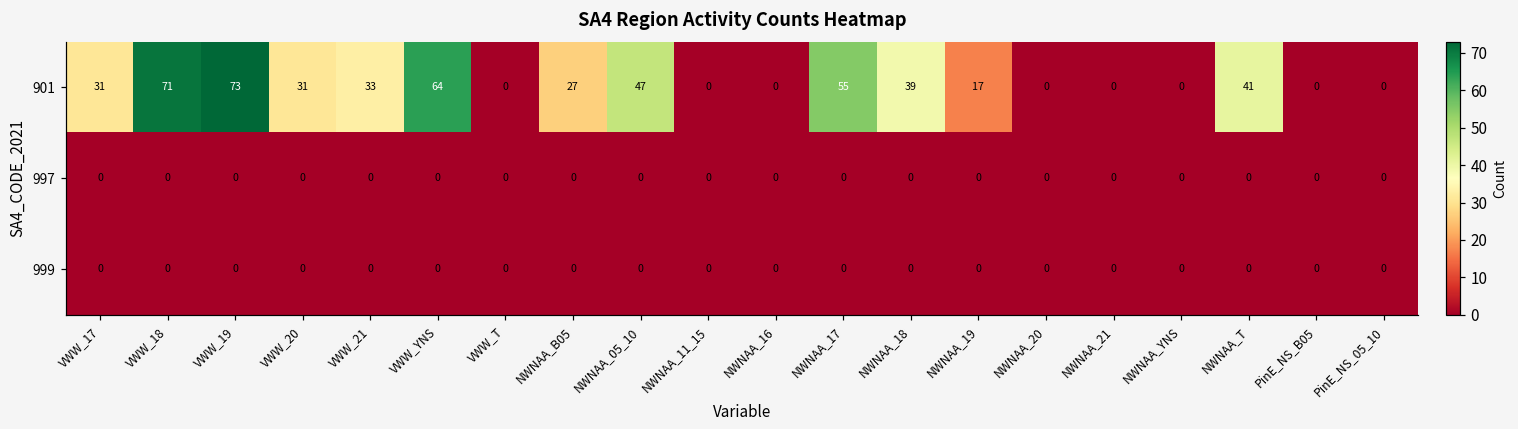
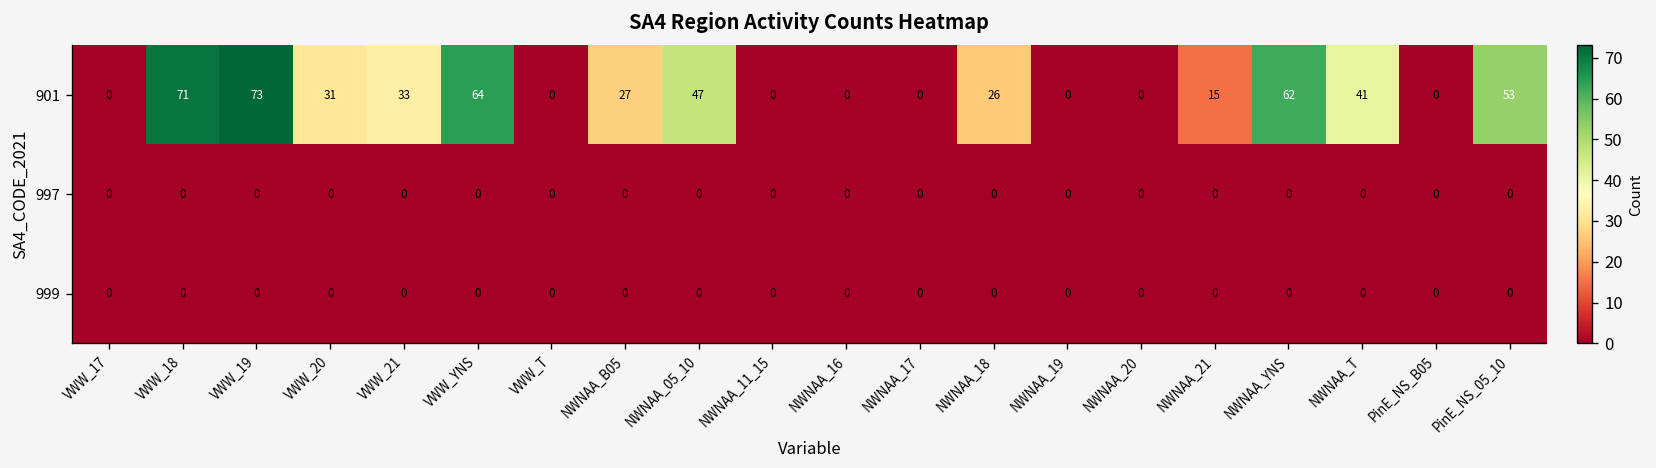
901, VWW_17: 31 -> 0
901, NWNAA_17: 55 -> 0
901, NWNAA_18: 39 -> 26
901, NWNAA_19: 17 -> 0
901, NWNAA_21: 0 -> 15
901, NWNAA_YNS: 0 -> 62
901, PinE_NS_05_10: 0 -> 53
